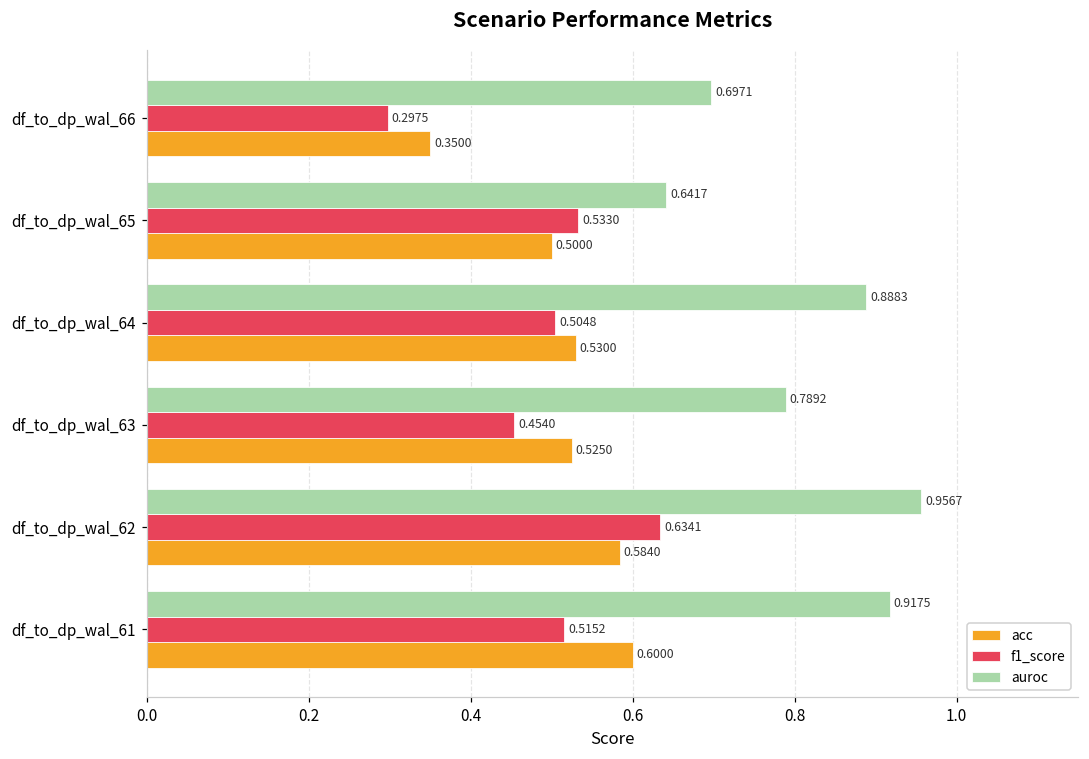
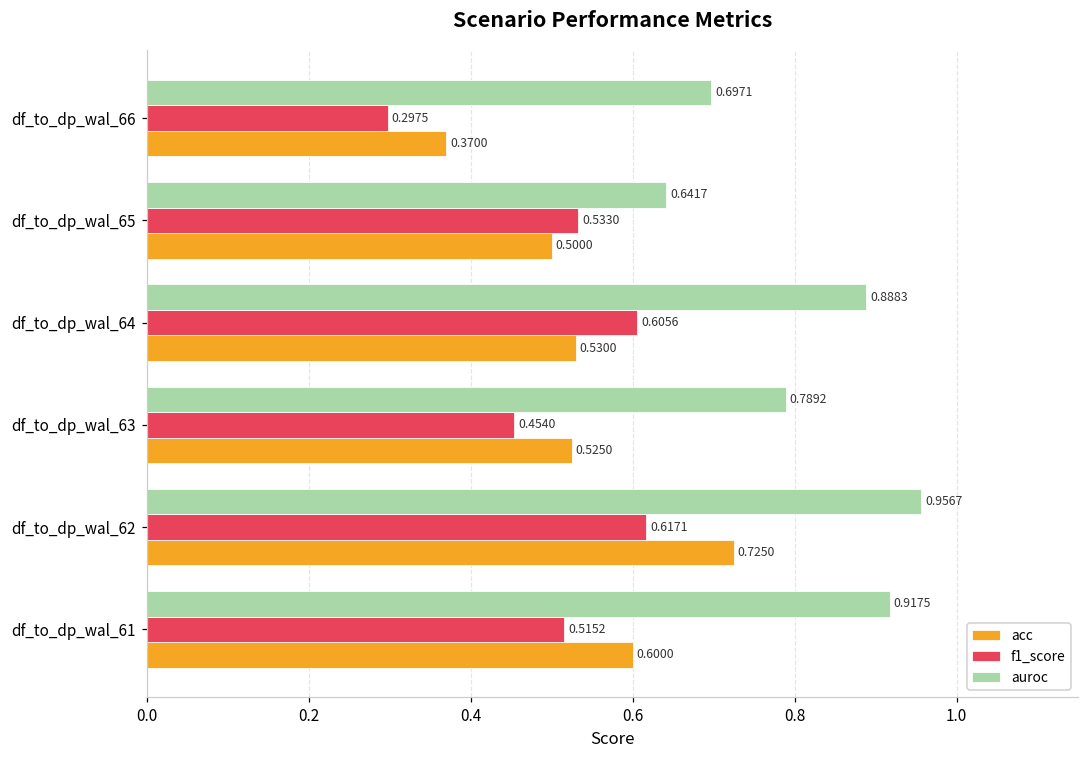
acc, df_to_dp_wal_66: 0.3500 -> 0.3700
f1_score, df_to_dp_wal_64: 0.5048 -> 0.6056
f1_score, df_to_dp_wal_62: 0.6341 -> 0.6171
acc, df_to_dp_wal_62: 0.5840 -> 0.7250
